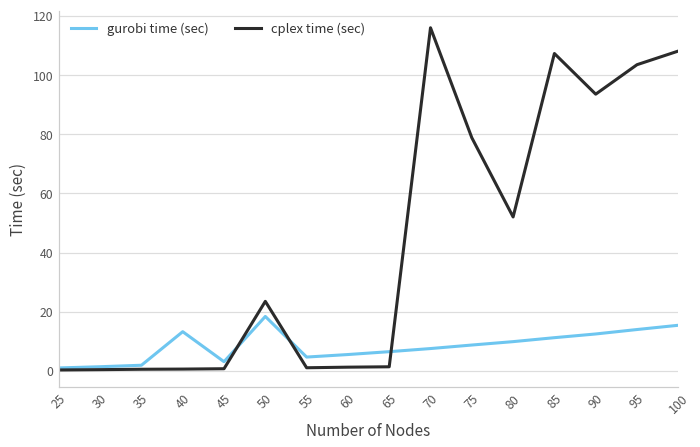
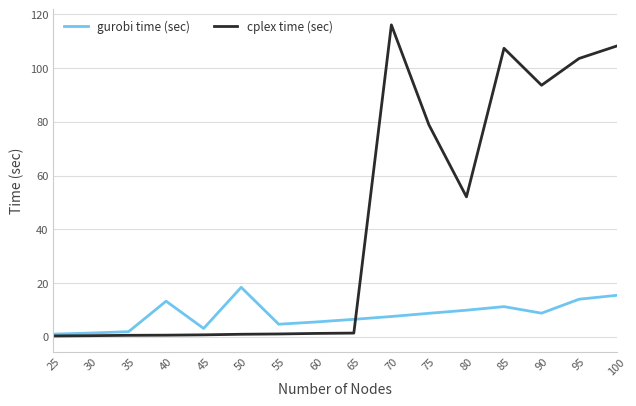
cplex time (sec), 50: 23 -> 1
gurobi time (sec), 90: 12 -> 9
